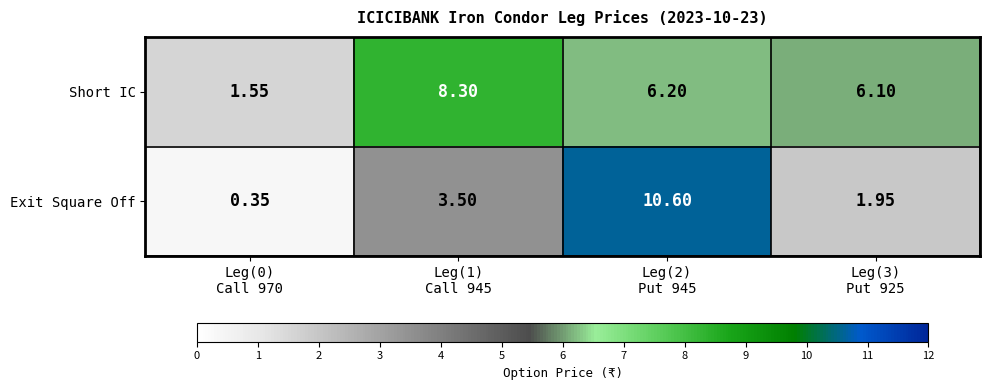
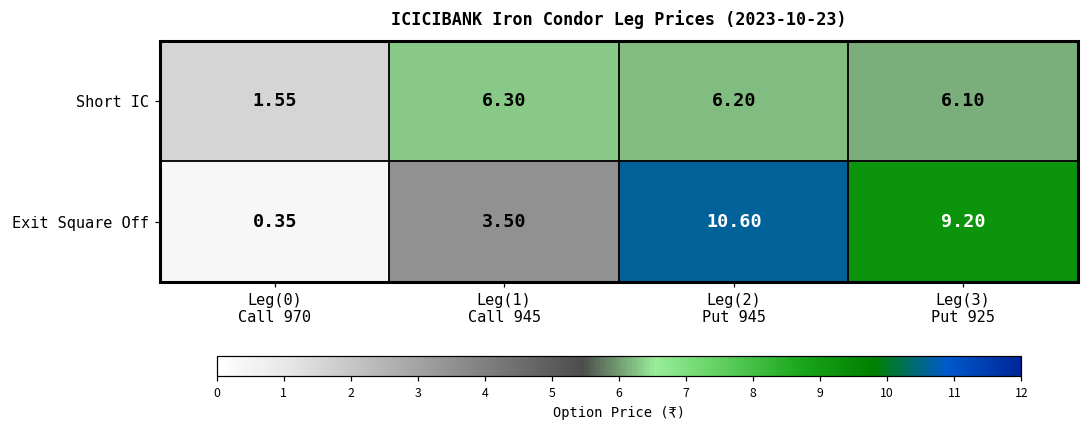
Short IC, Leg(1) Call 945: 8.30 -> 6.30
Exit Square Off, Leg(3) Put 925: 1.95 -> 9.20
